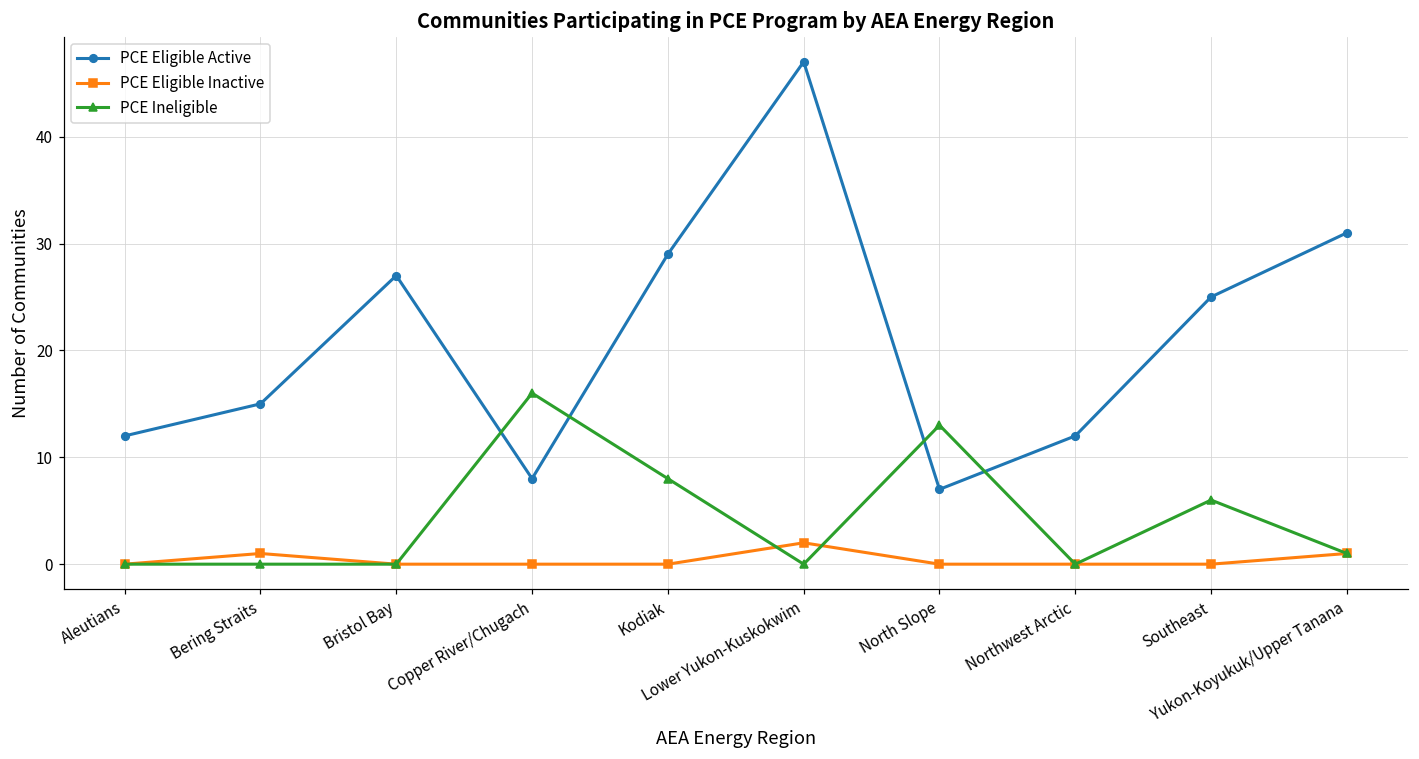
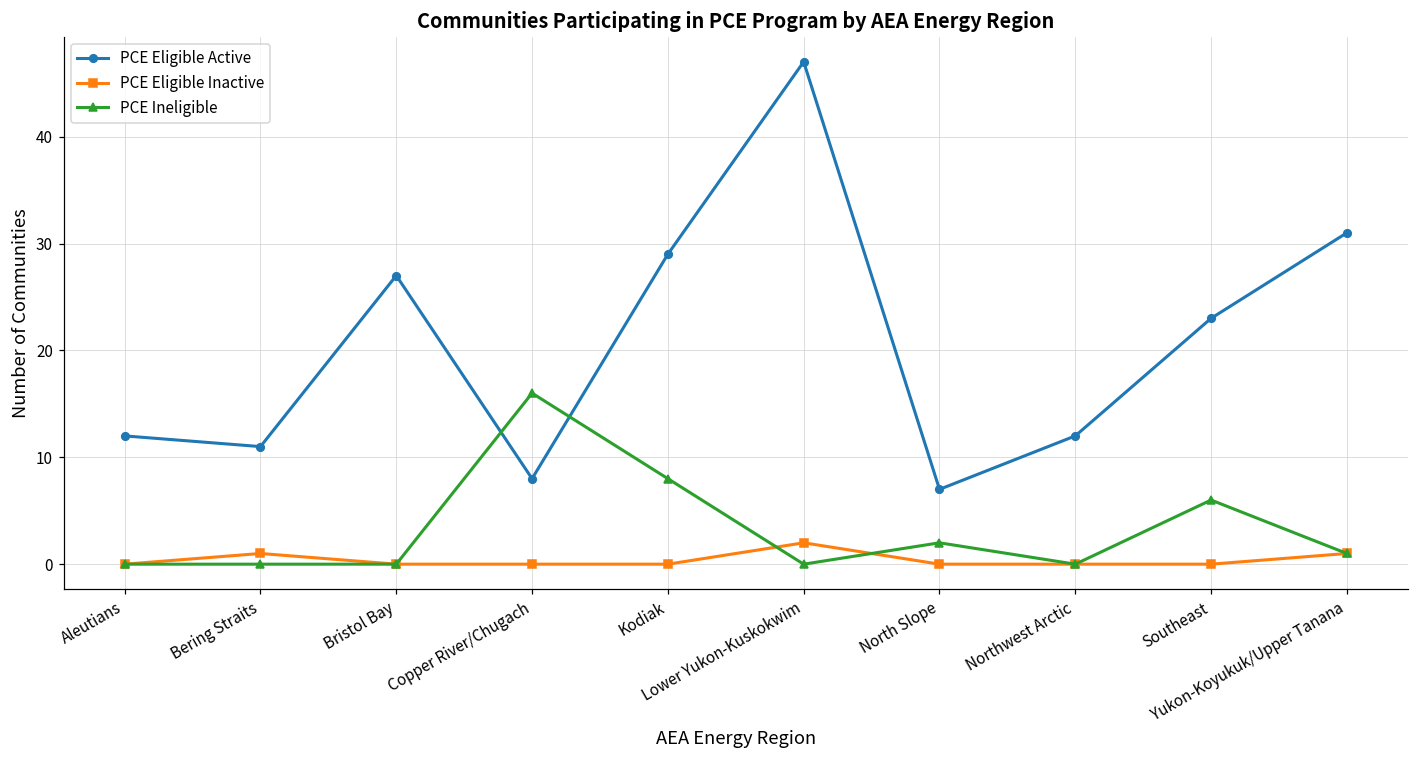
PCE Eligible Active, Bering Straits: 15 -> 11
PCE Ineligible, North Slope: 13 -> 2
PCE Eligible Active, Southeast: 25 -> 23
